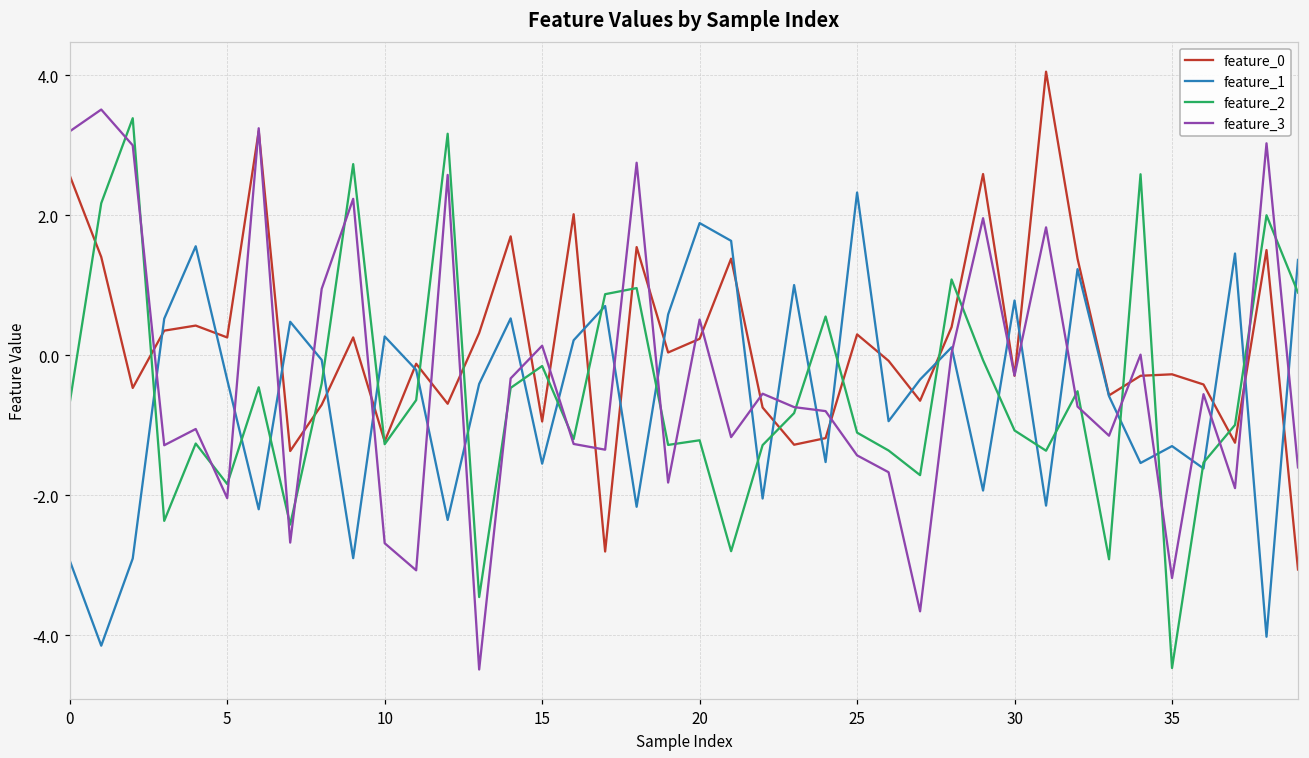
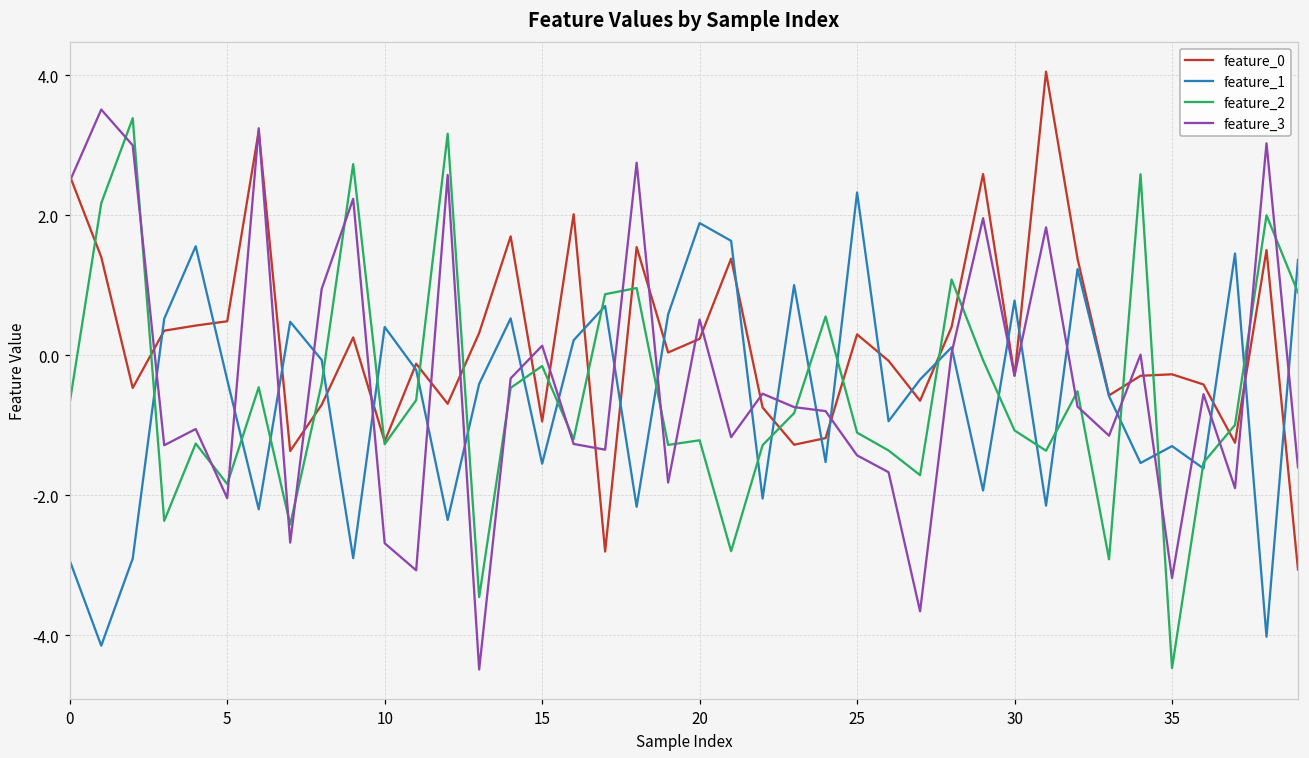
feature_3, 0: 3.2 -> 2.5
feature_0, 5: 0.3 -> 0.5
feature_1, 10: 0.3 -> 0.4
